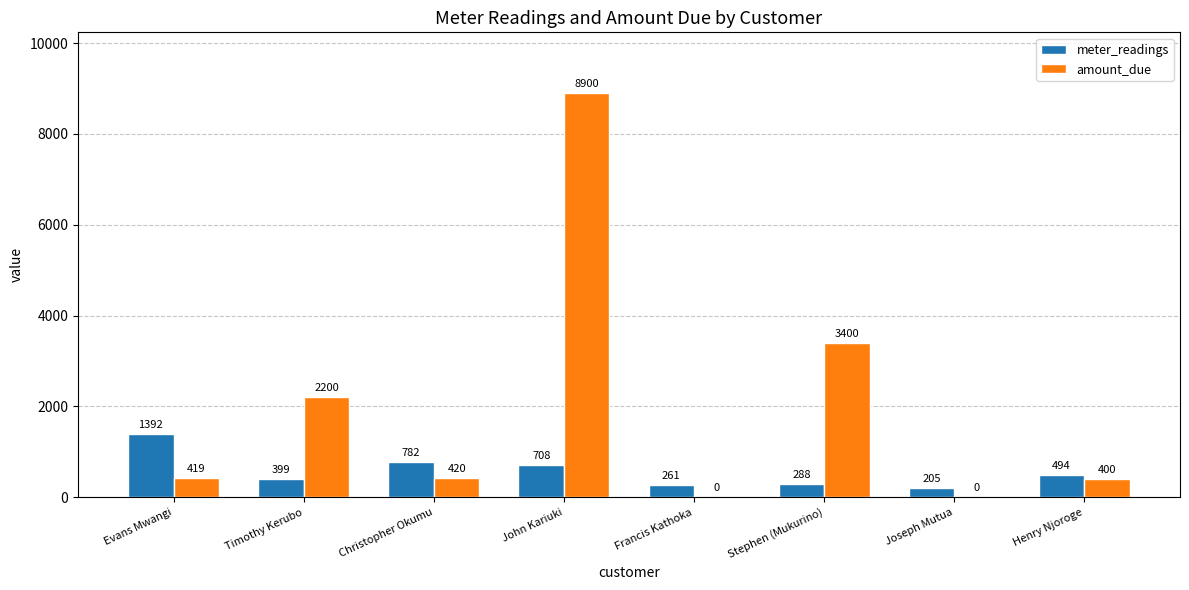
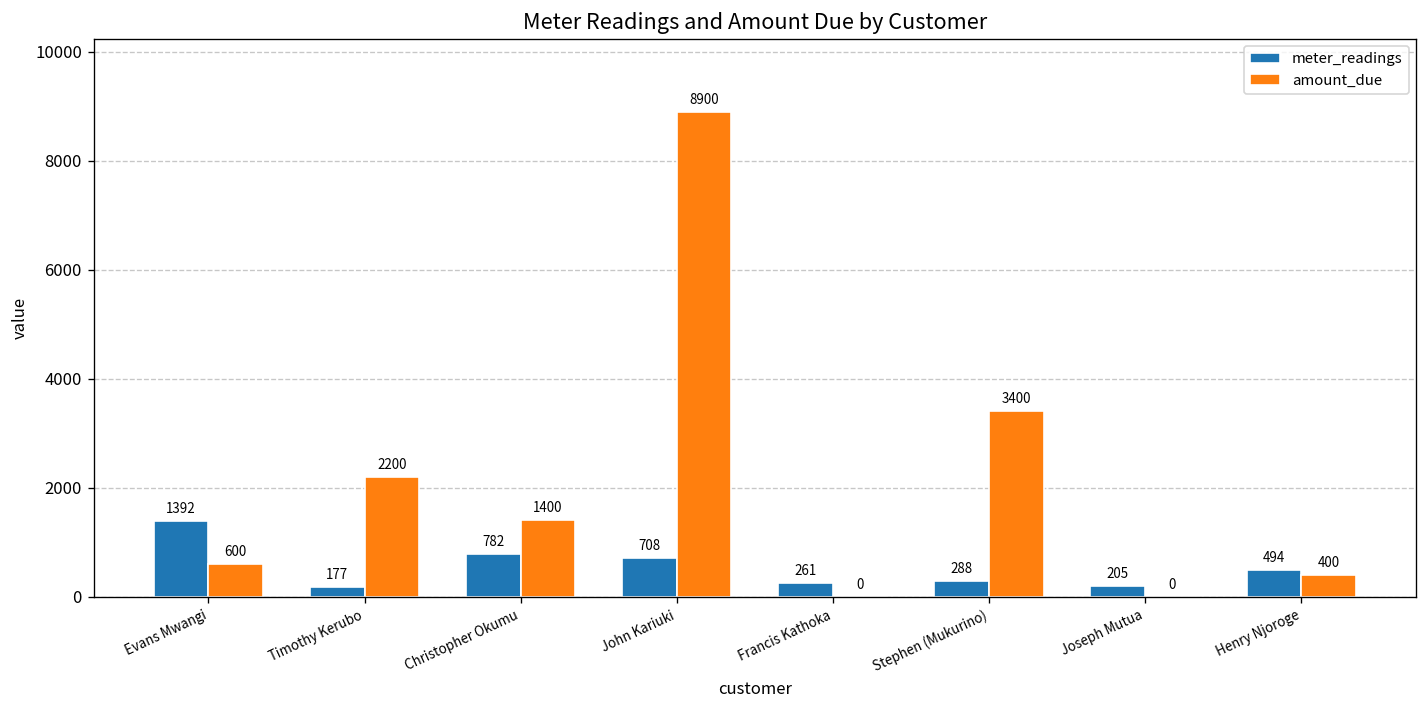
amount_due, Evans Mwangi: 419 -> 600
meter_readings, Timothy Kerubo: 399 -> 177
amount_due, Christopher Okumu: 420 -> 1400
